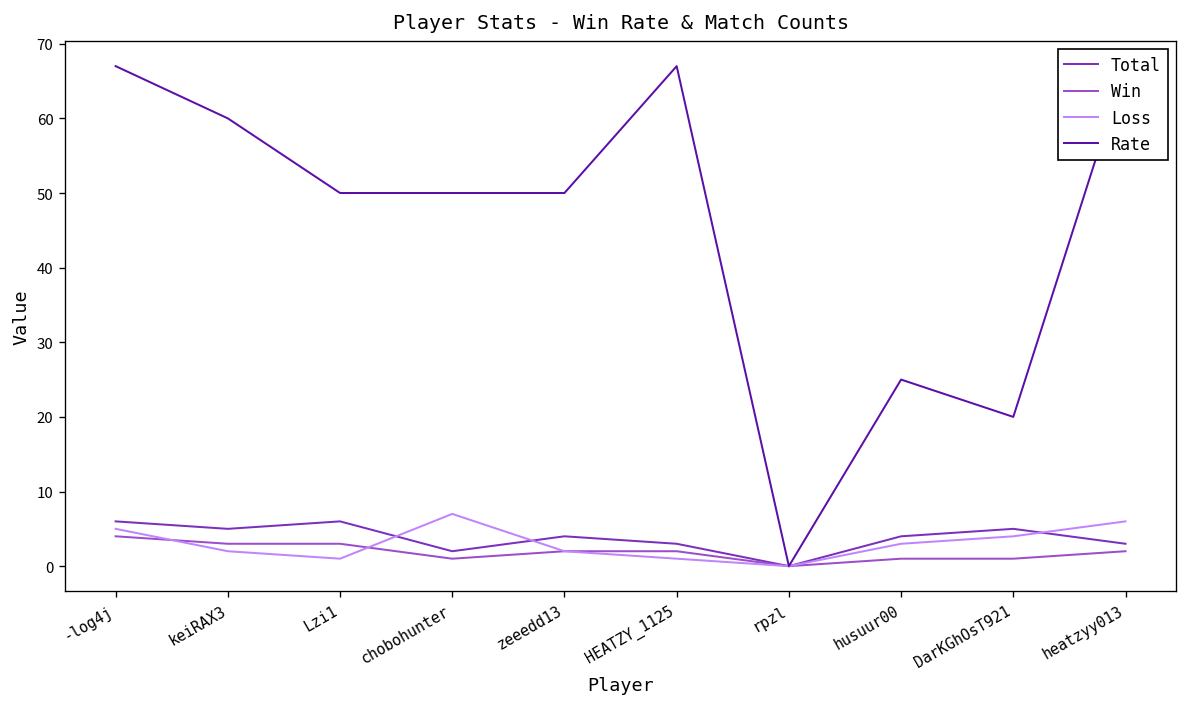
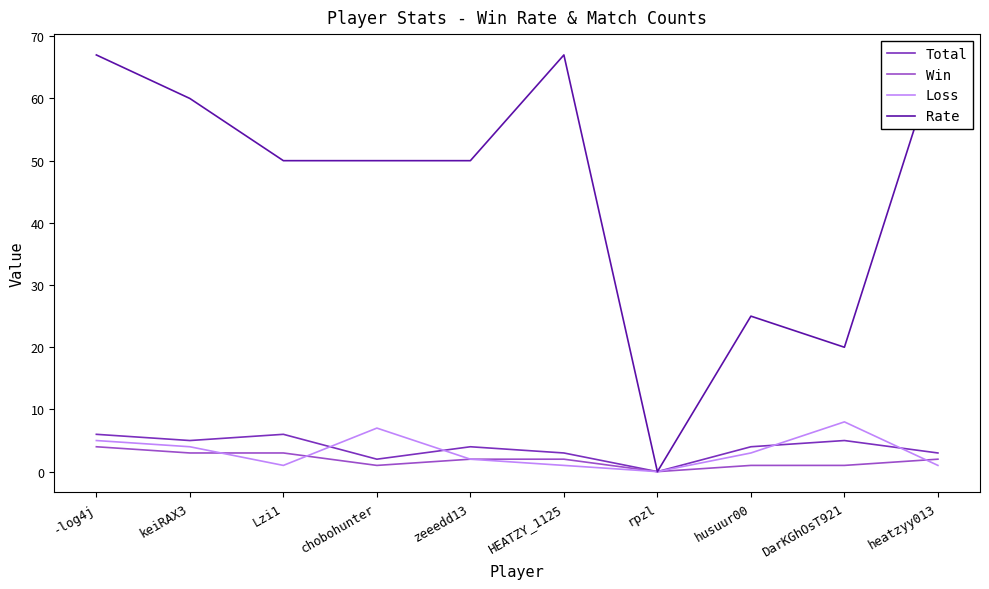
Loss, keiRAX3: 2 -> 4
Loss, DarKGhOsT921: 4 -> 8
Loss, heatzyy013: 6 -> 1
